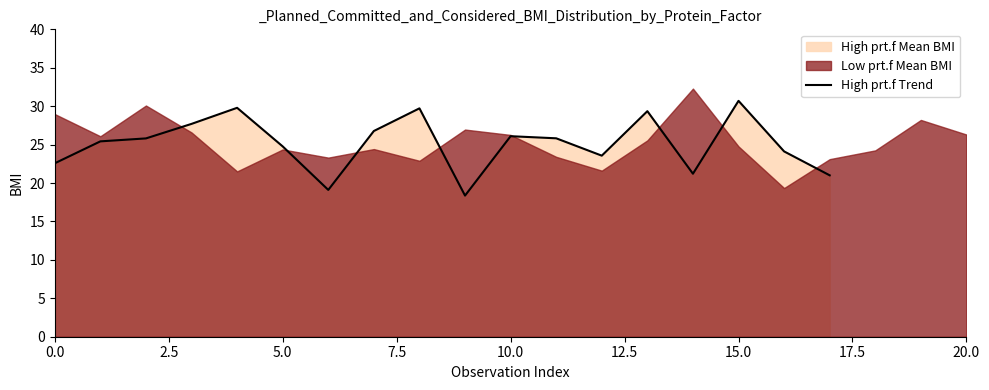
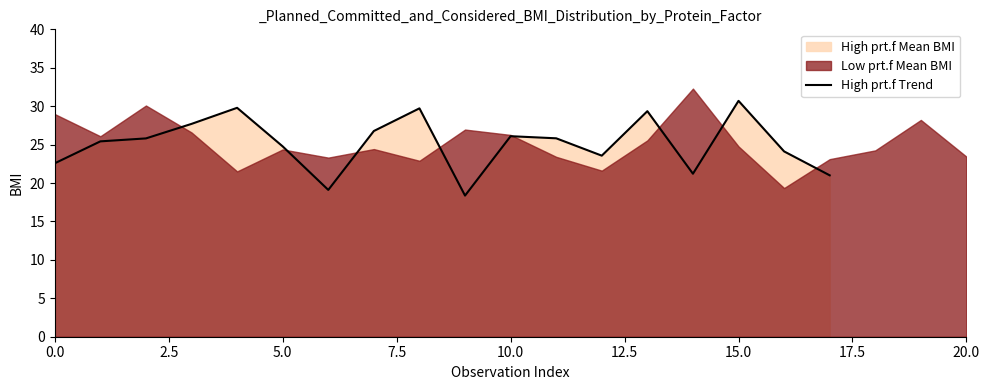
Low prt.f Mean BMI, 20.0: 26 -> 23
